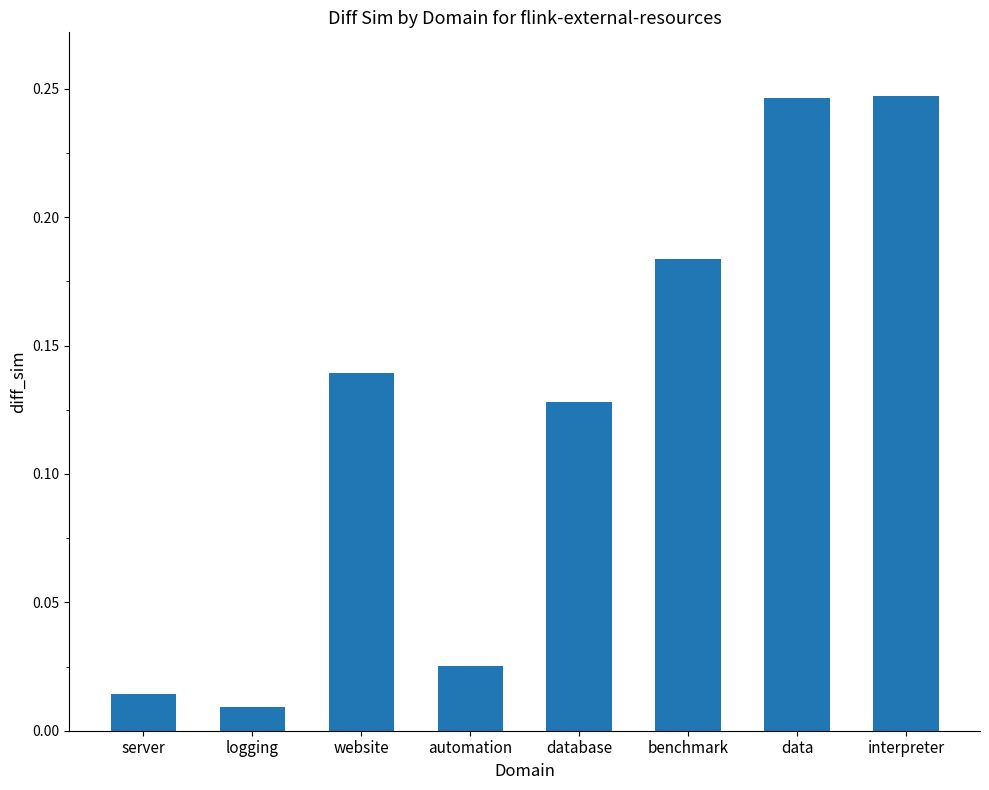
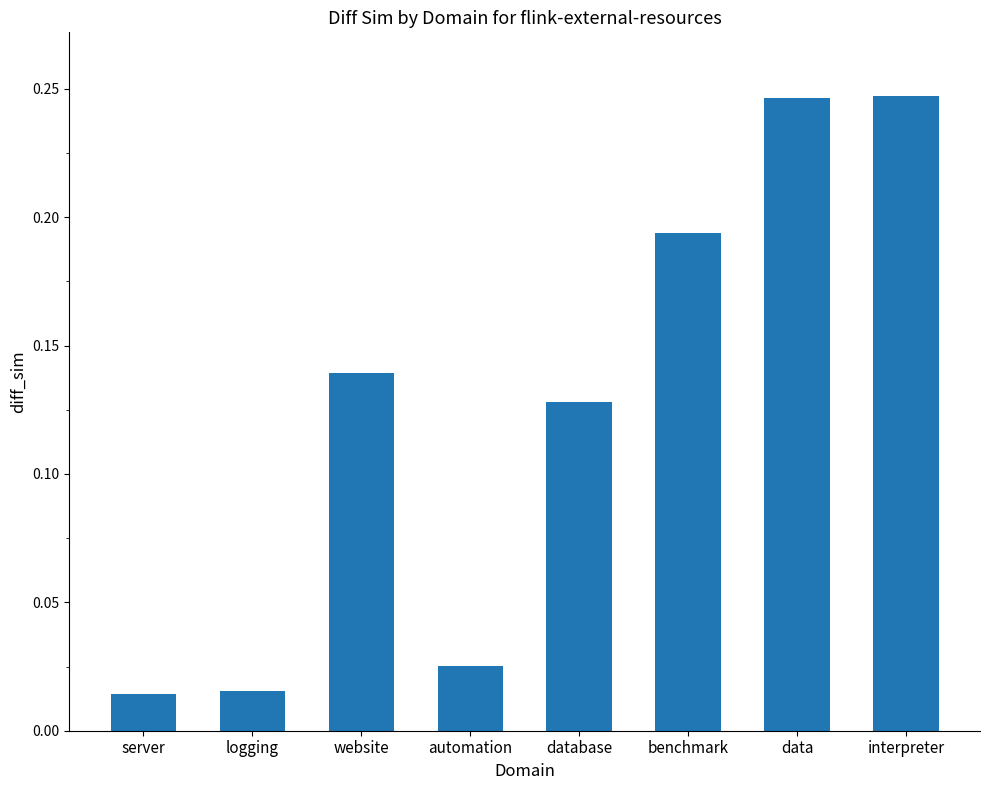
logging: 0.009 -> 0.016
benchmark: 0.184 -> 0.194
